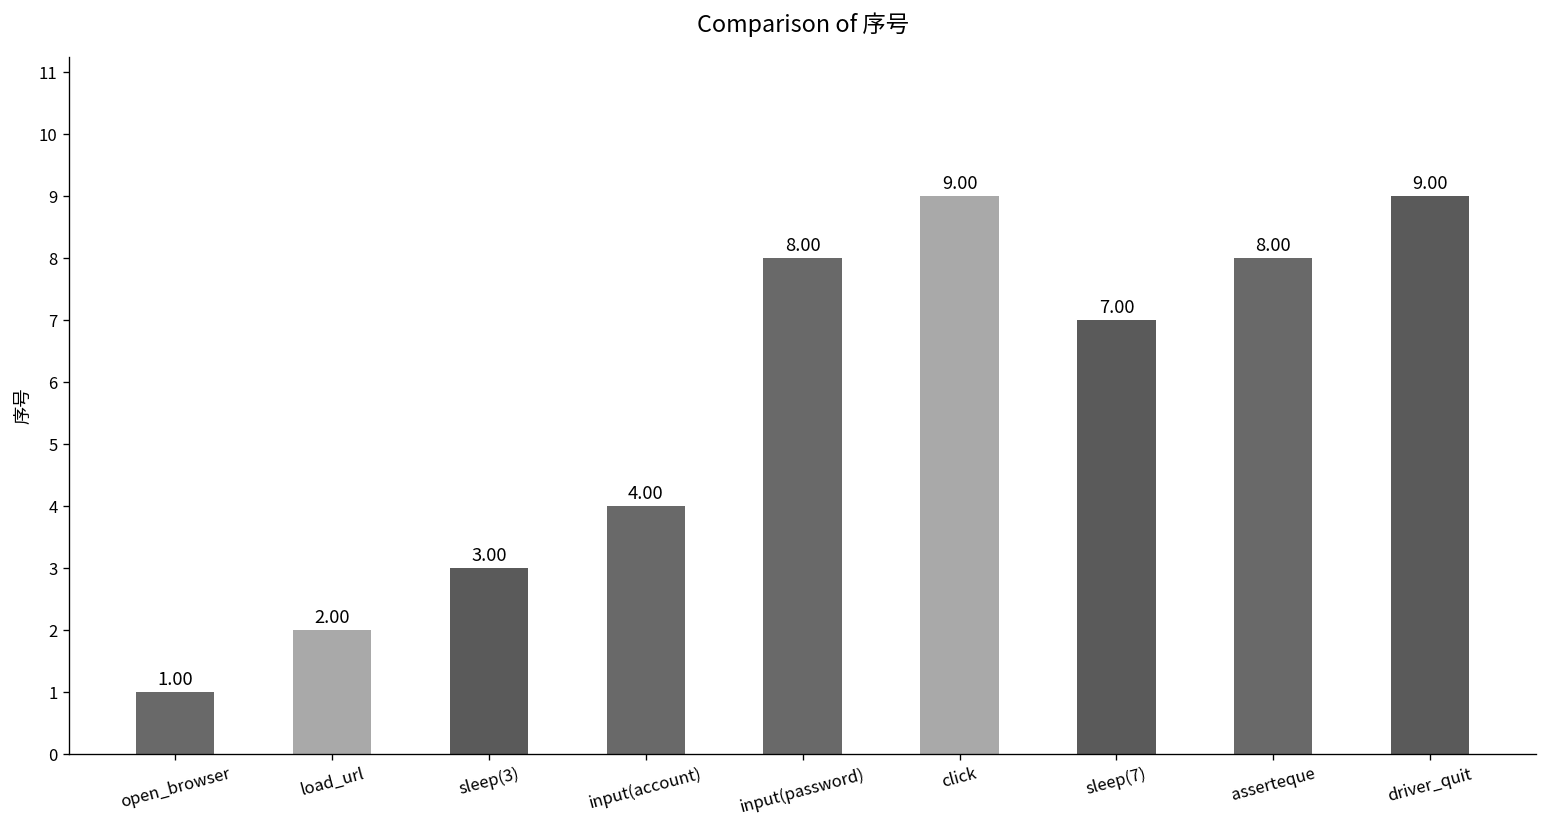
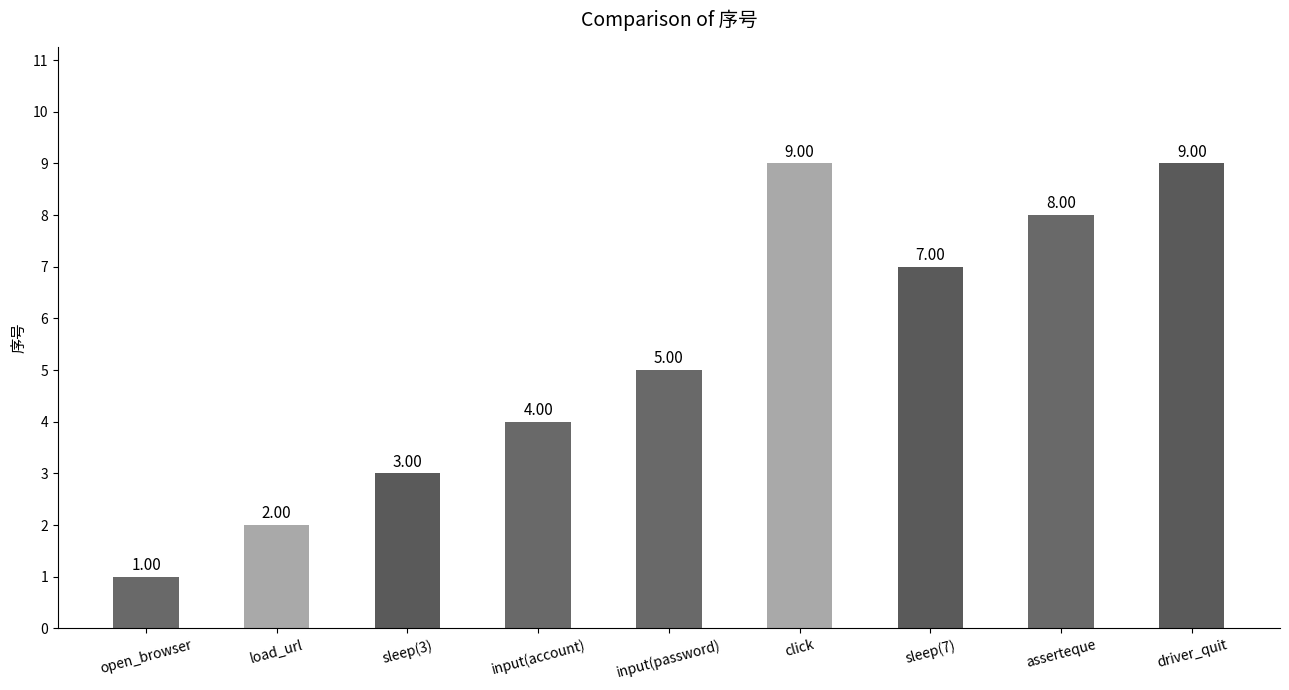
input(password): 8.00 -> 5.00
